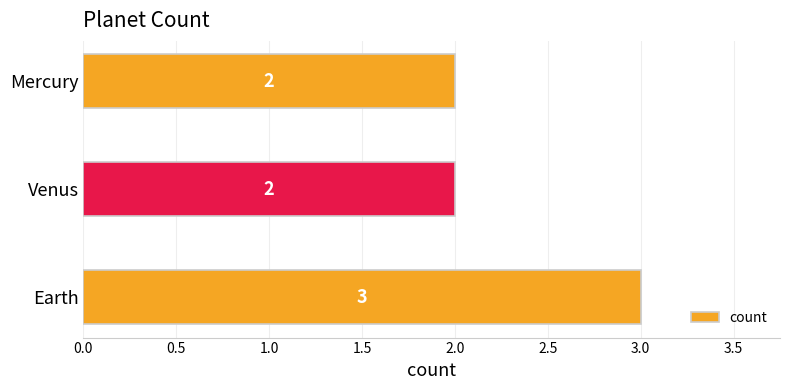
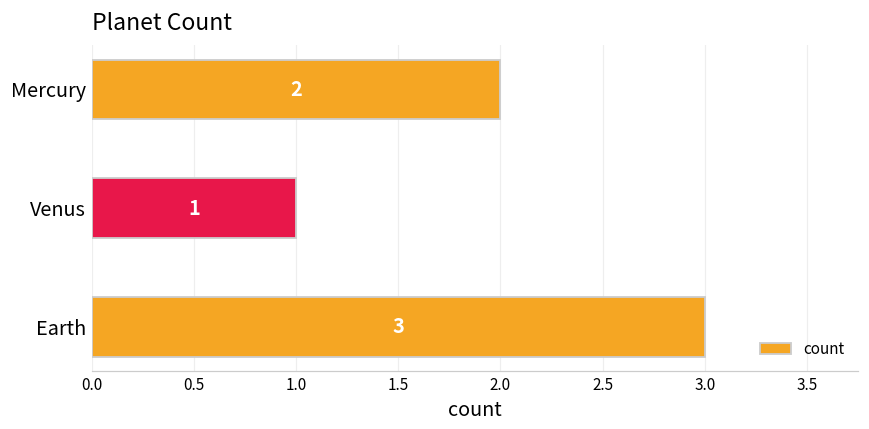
Venus: 2 -> 1
